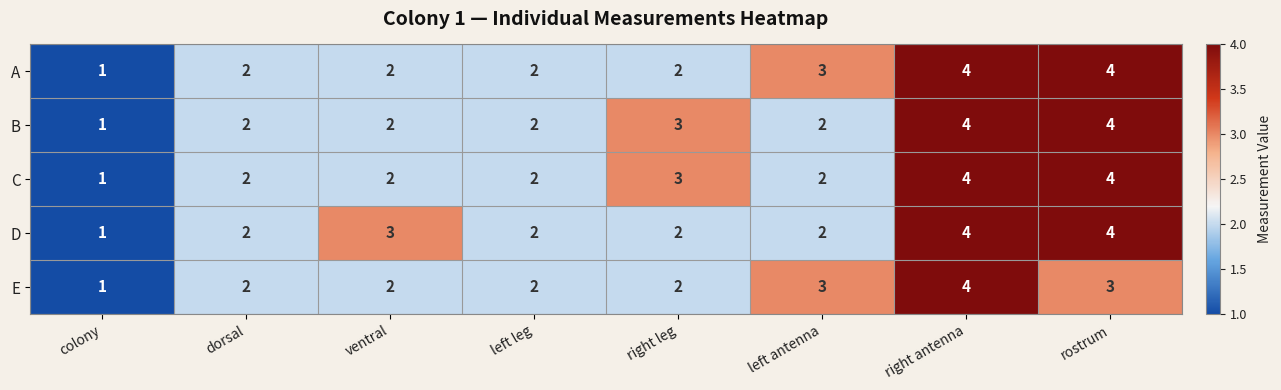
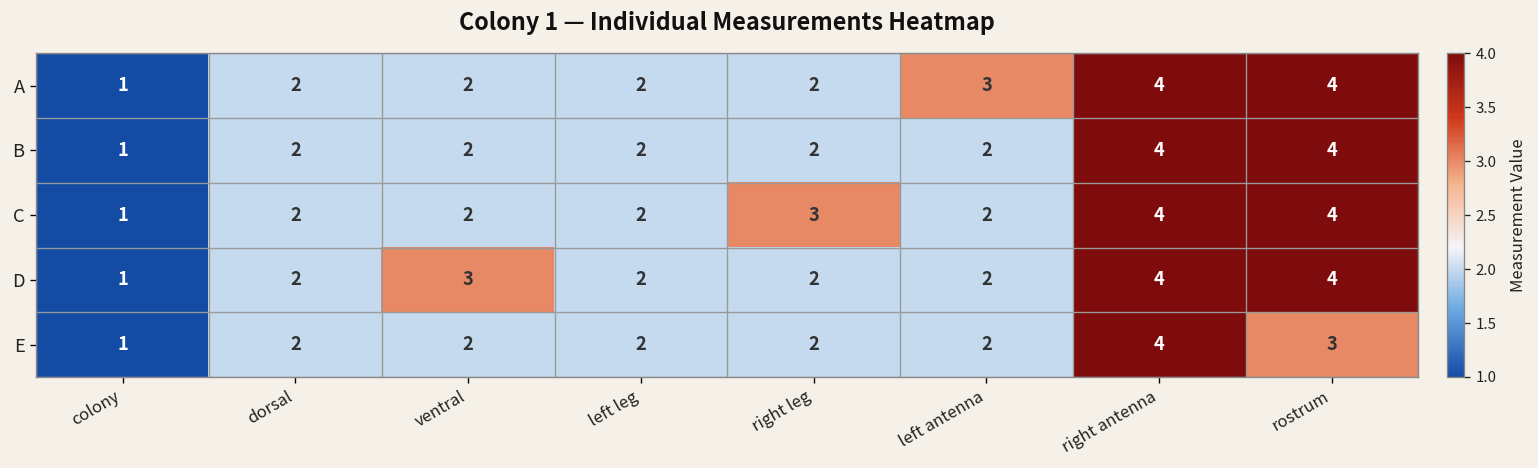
B, right leg: 3 -> 2
E, left antenna: 3 -> 2
